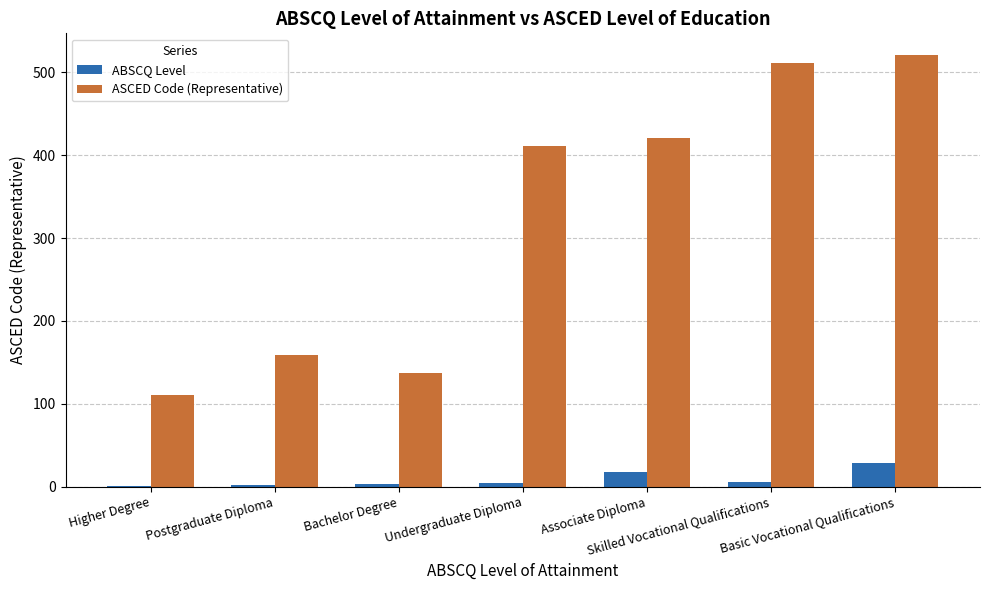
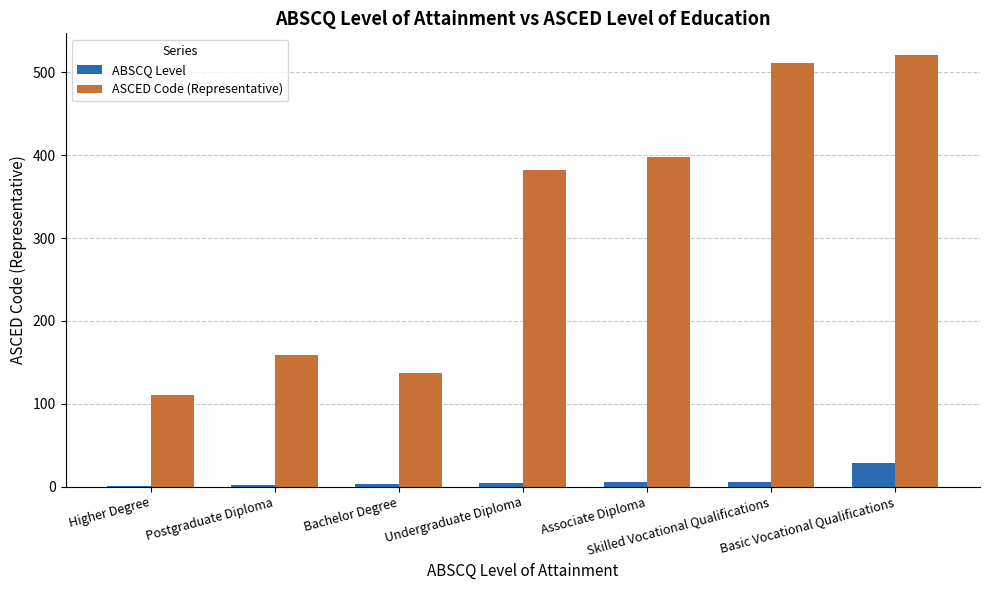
ASCED Code (Representative), Undergraduate Diploma: 410 -> 380
ABSCQ Level, Associate Diploma: 20 -> 10
ASCED Code (Representative), Associate Diploma: 420 -> 400
